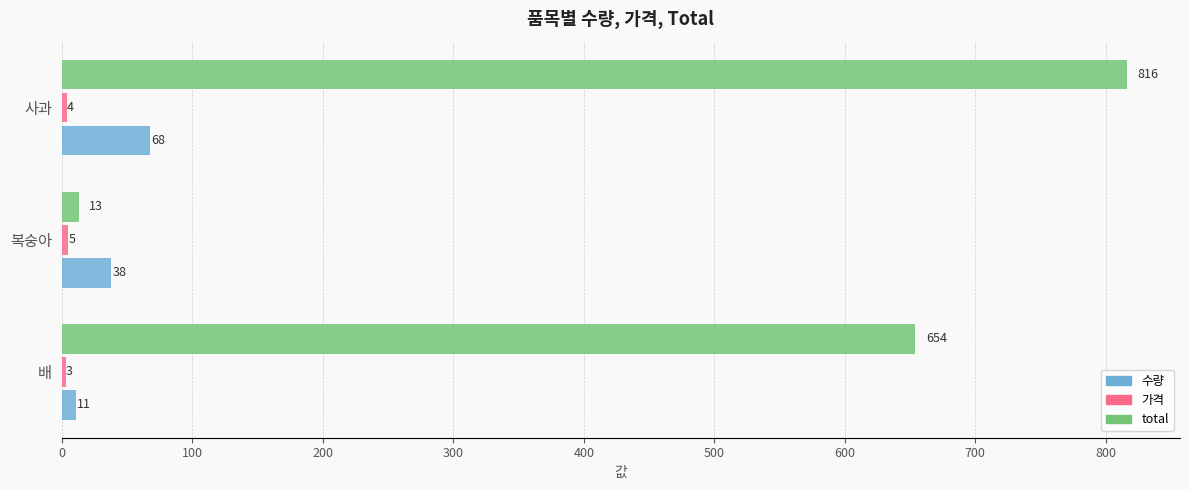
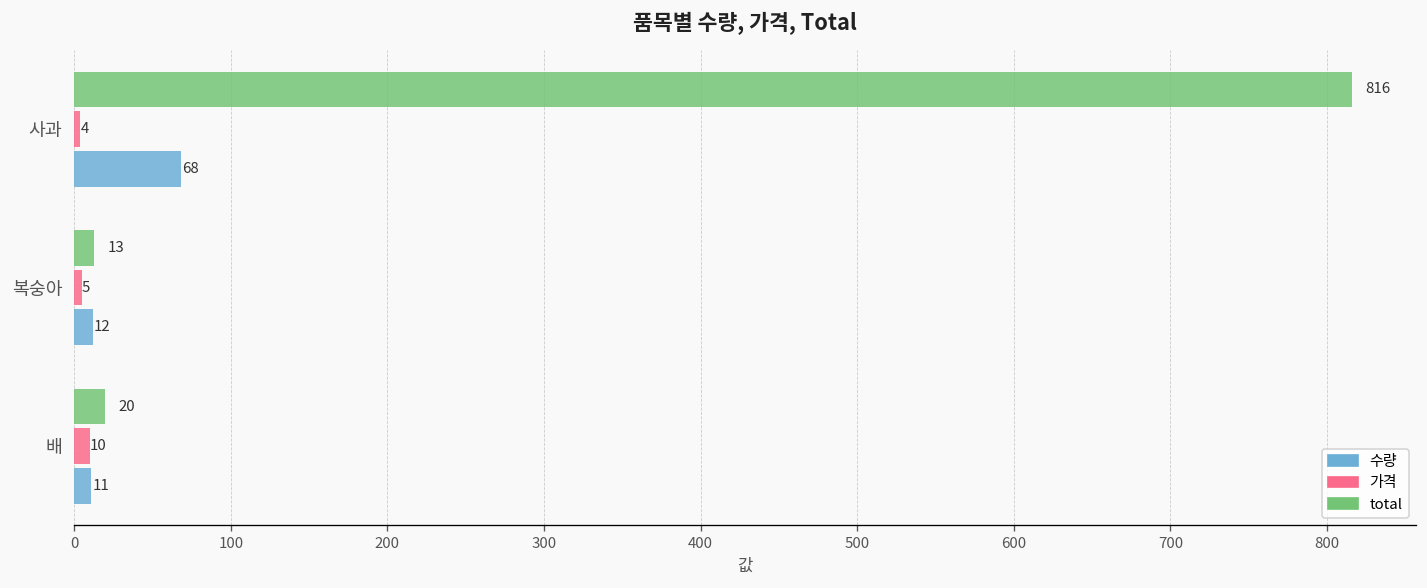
수량, 복숭아: 38 -> 12
total, 배: 654 -> 20
가격, 배: 3 -> 10
